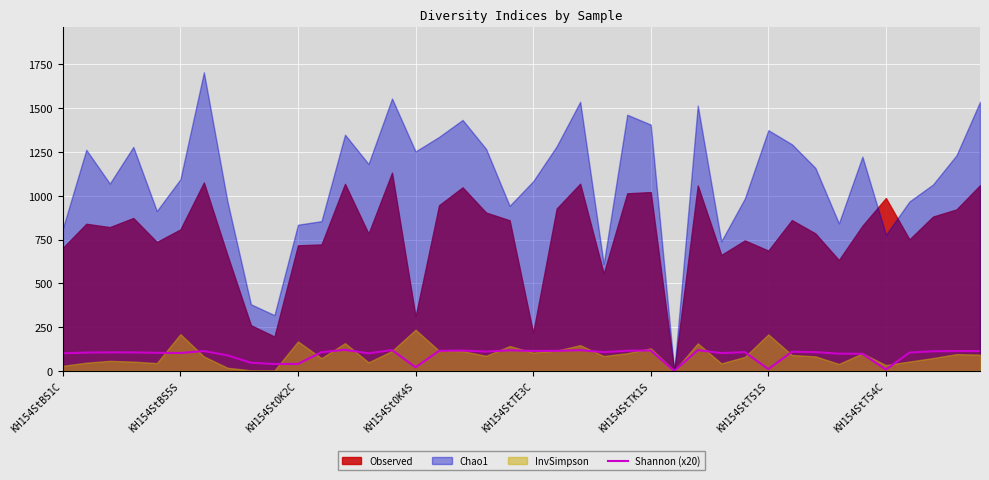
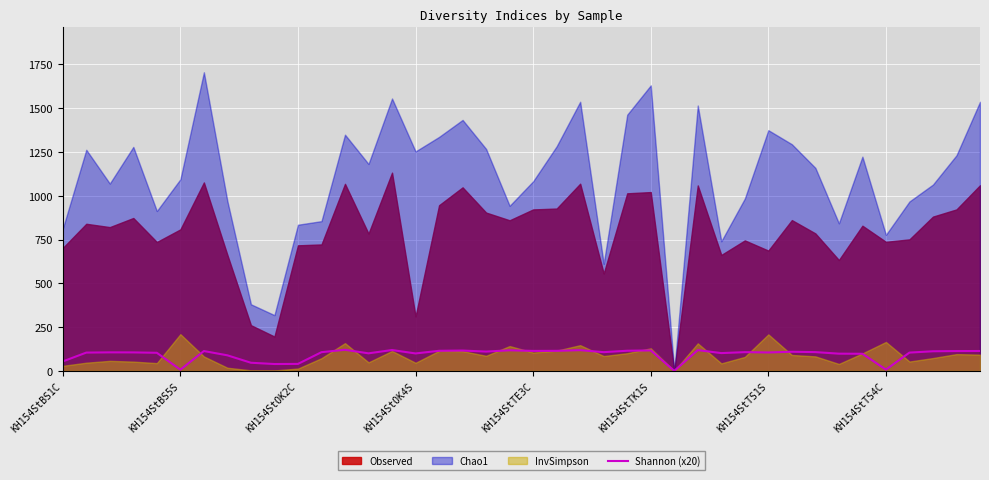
Shannon (x20), KH154StBS1C: 100 -> 50
Shannon (x20), KH154StBS5S: 100 -> 10
InvSimpson, KH154StOK2C: 170 -> 10
Shannon (x20), KH154StOK4S: 20 -> 100
InvSimpson, KH154StOK4S: 230 -> 50
Observed, KH154StTE3C: 220 -> 920
Chao1, KH154StTK1S: 1410 -> 1630
Shannon (x20), KH154StTS1S: 10 -> 110
Observed, KH154StTS4C: 990 -> 740
InvSimpson, KH154StTS4C: 30 -> 170
